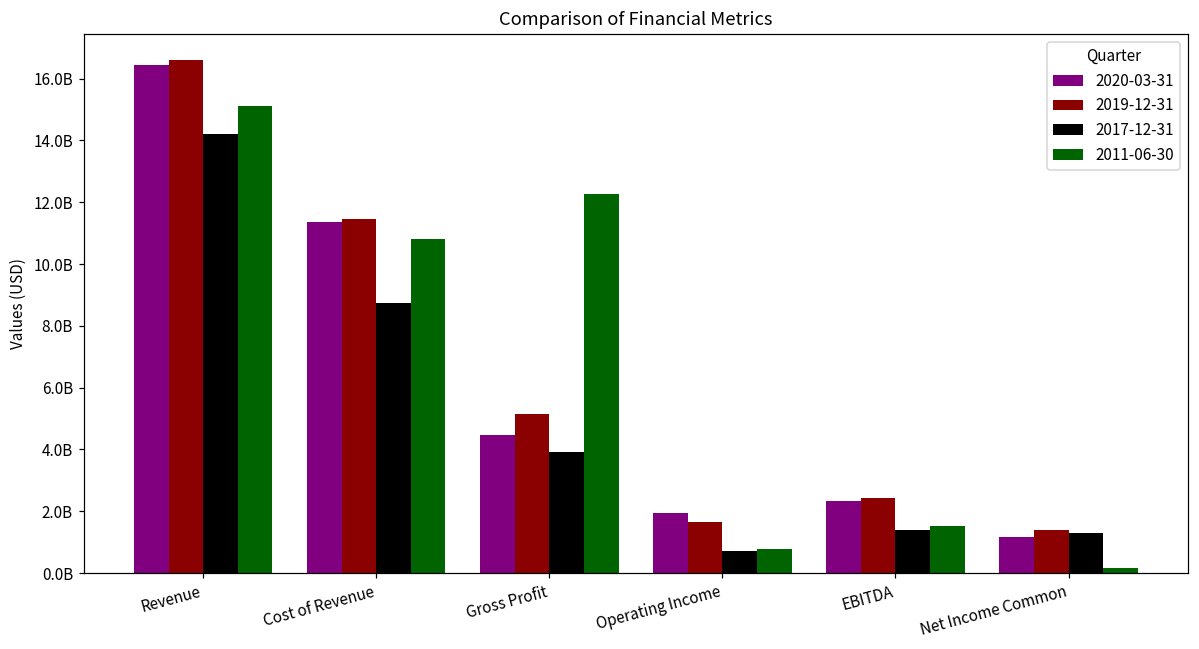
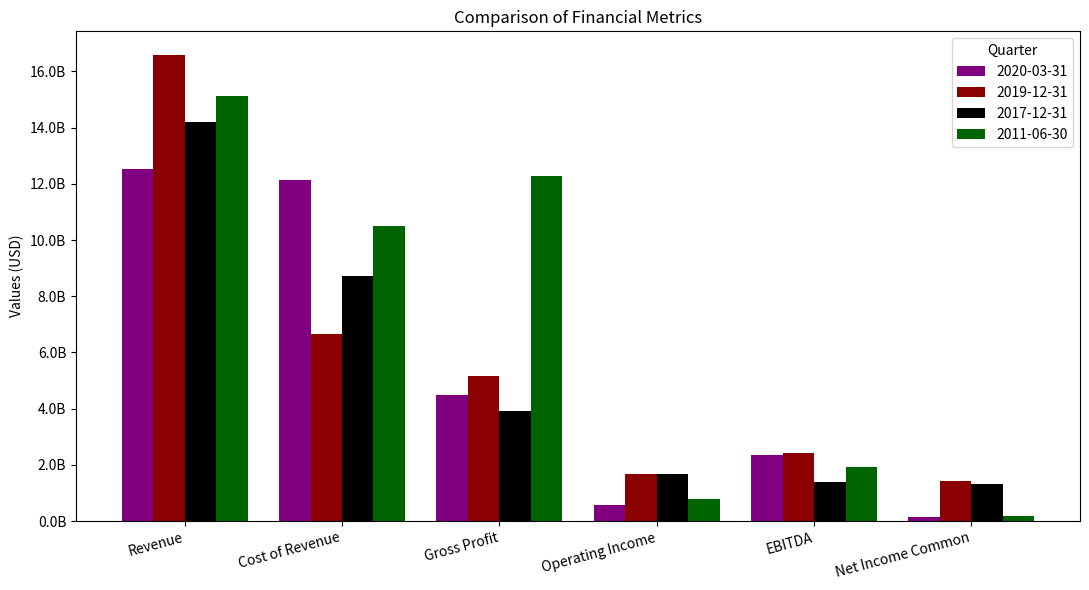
2020-03-31, Revenue: 16400000000 -> 12500000000
2020-03-31, Cost of Revenue: 11400000000 -> 12100000000
2019-12-31, Cost of Revenue: 11500000000 -> 6700000000
2011-06-30, Cost of Revenue: 10800000000 -> 10500000000
2020-03-31, Operating Income: 1900000000 -> 600000000
2017-12-31, Operating Income: 700000000 -> 1700000000
2011-06-30, EBITDA: 1500000000 -> 1900000000
2020-03-31, Net Income Common: 1200000000 -> 100000000
